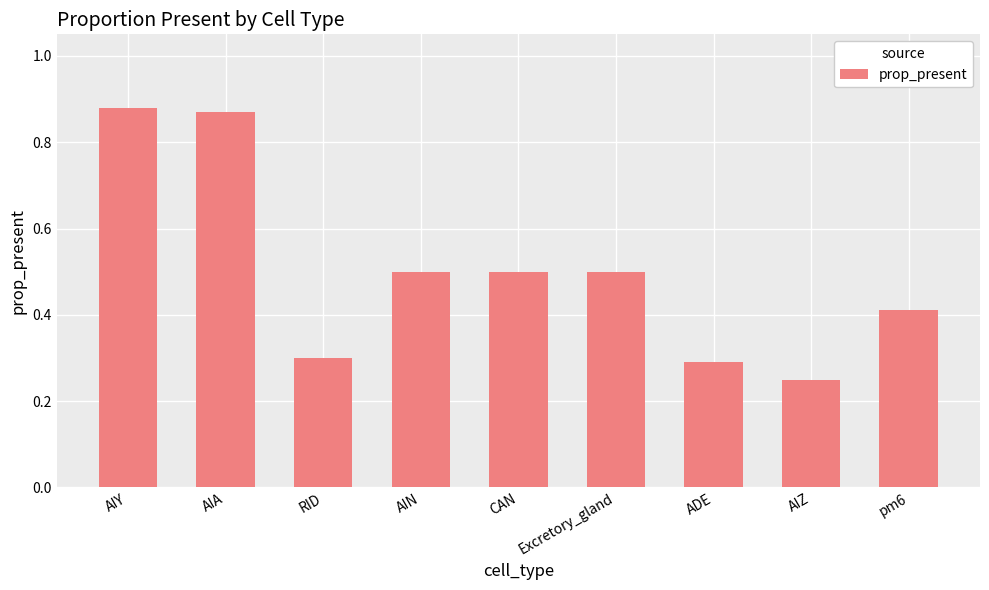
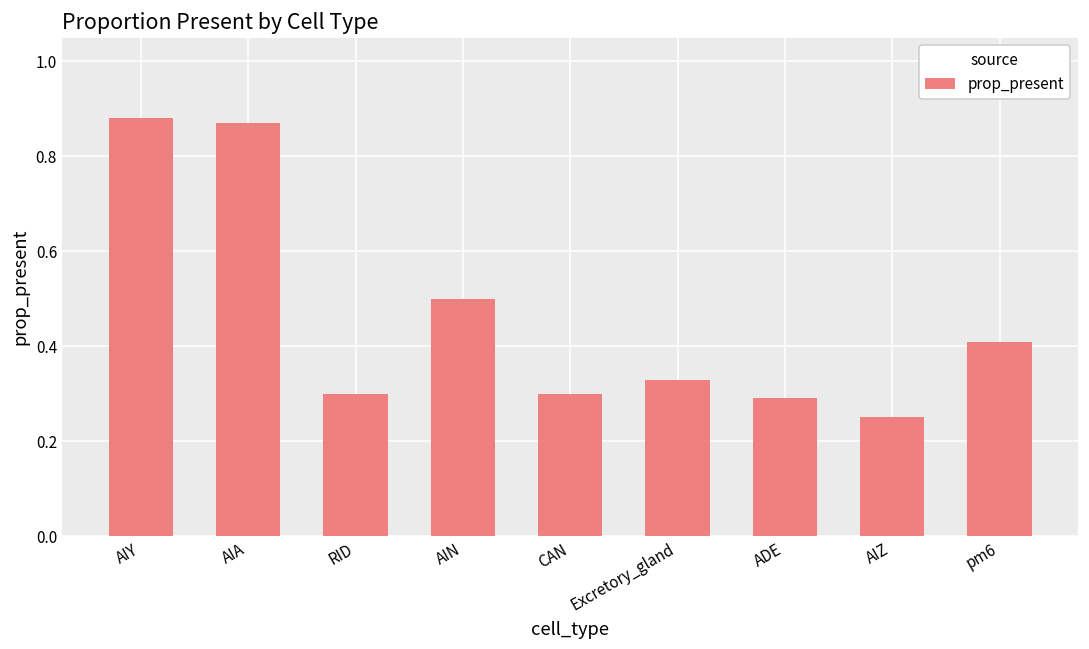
CAN: 0.5 -> 0.3
Excretory_gland: 0.50 -> 0.33
